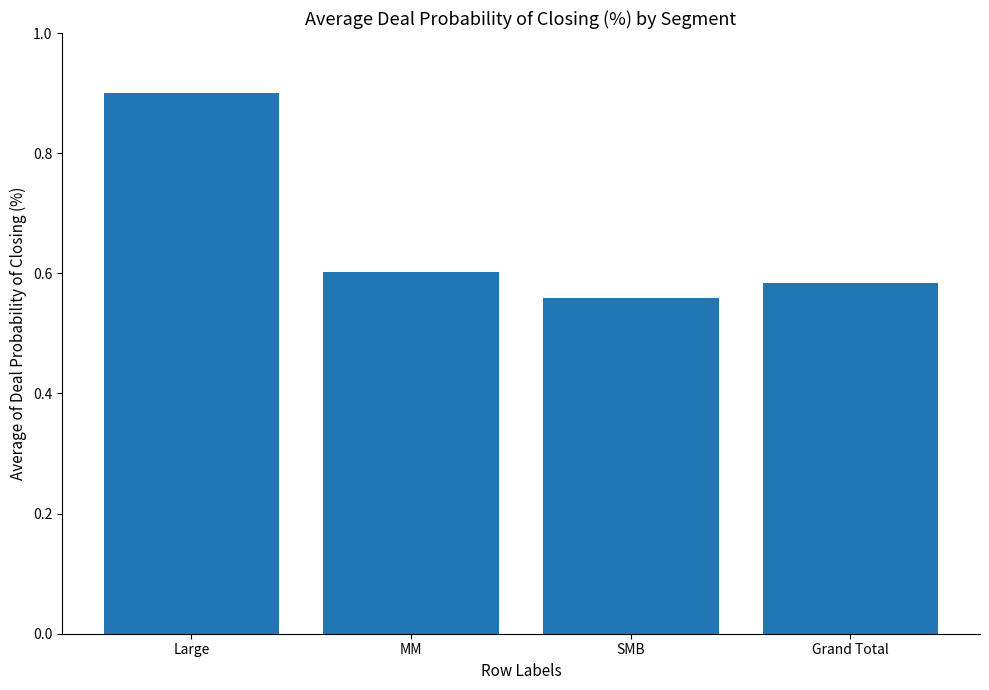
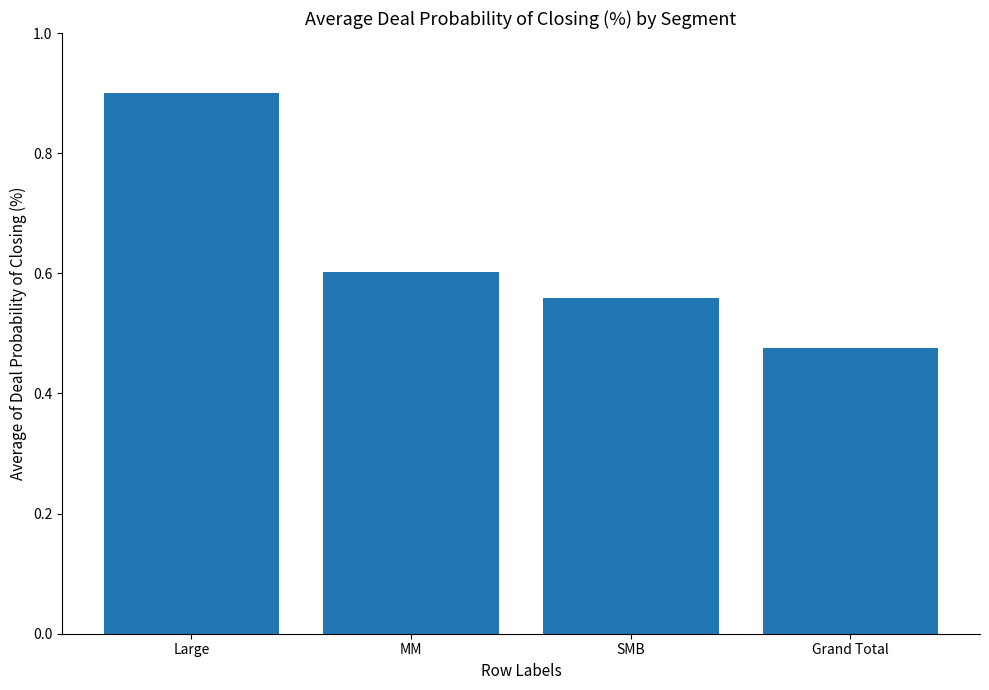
Grand Total: 0.58 -> 0.48
